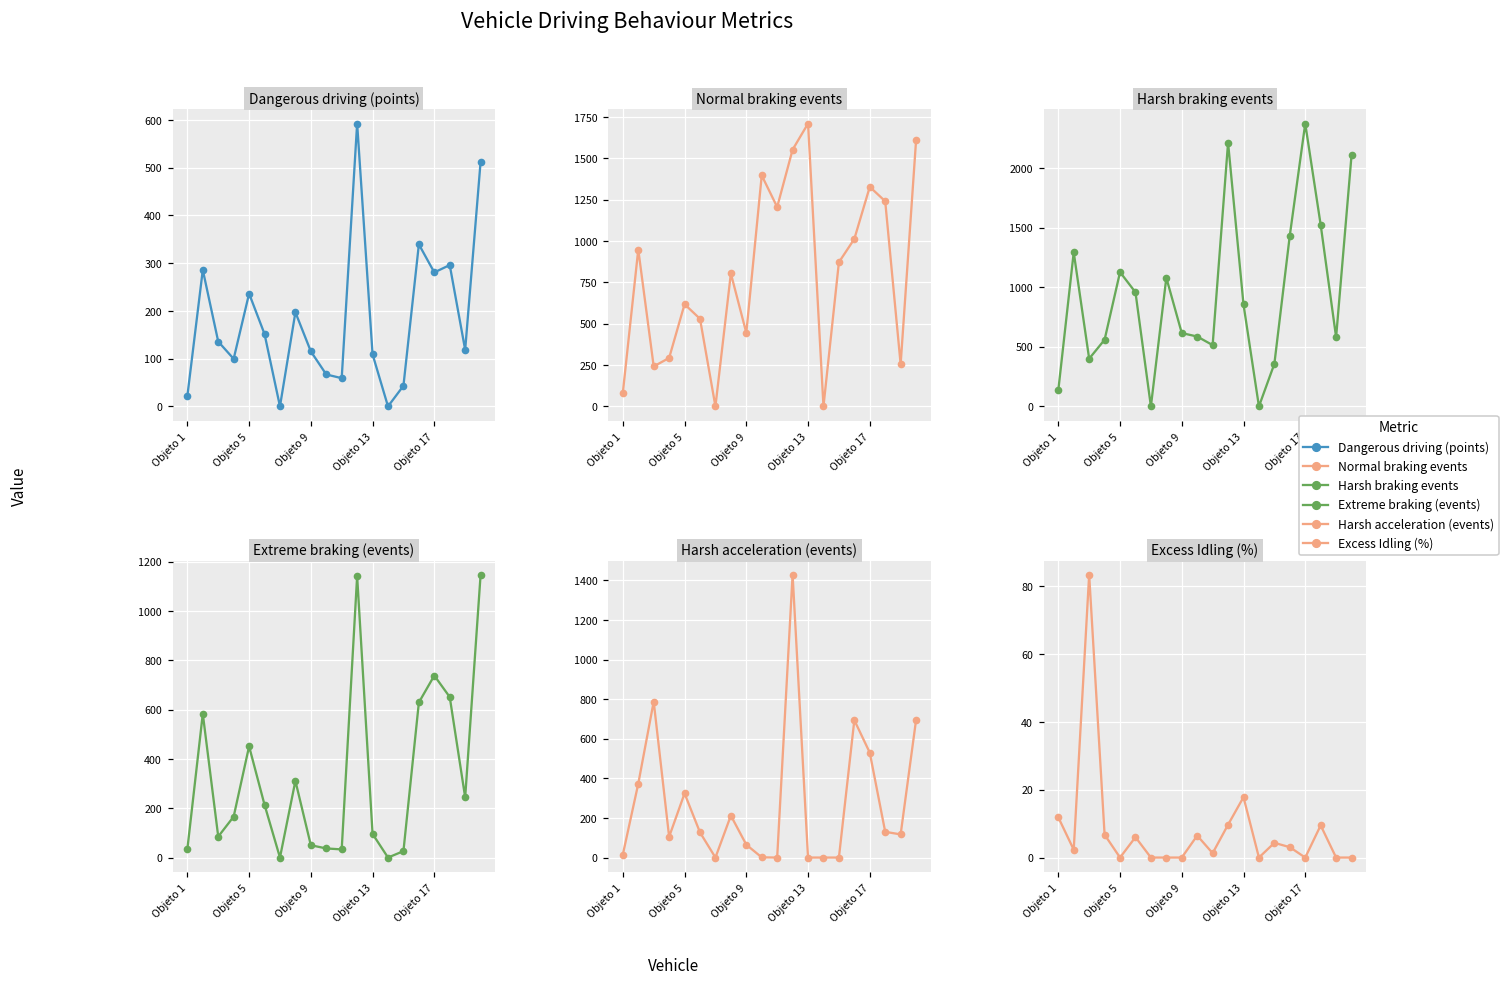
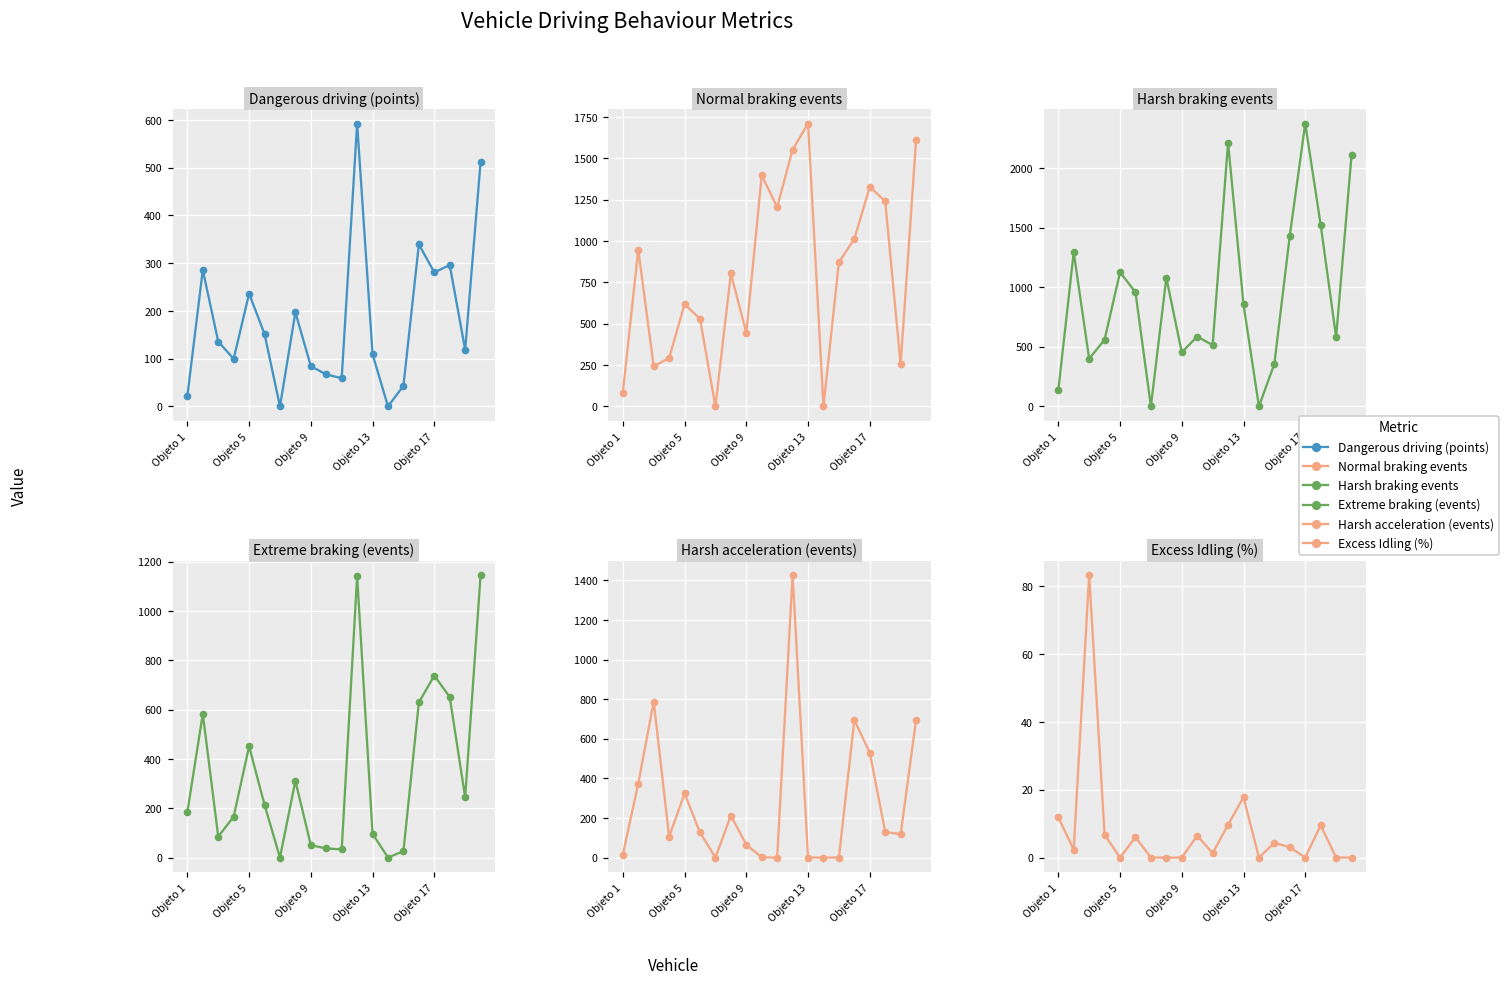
Dangerous driving (points), Objeto 9: 120 -> 80
Harsh braking events, Objeto 9: 620 -> 450
Extreme braking (events), Objeto 1: 30 -> 180
